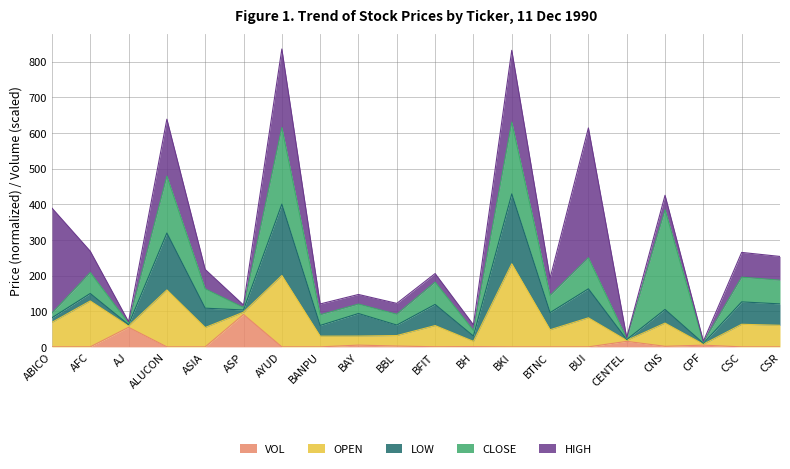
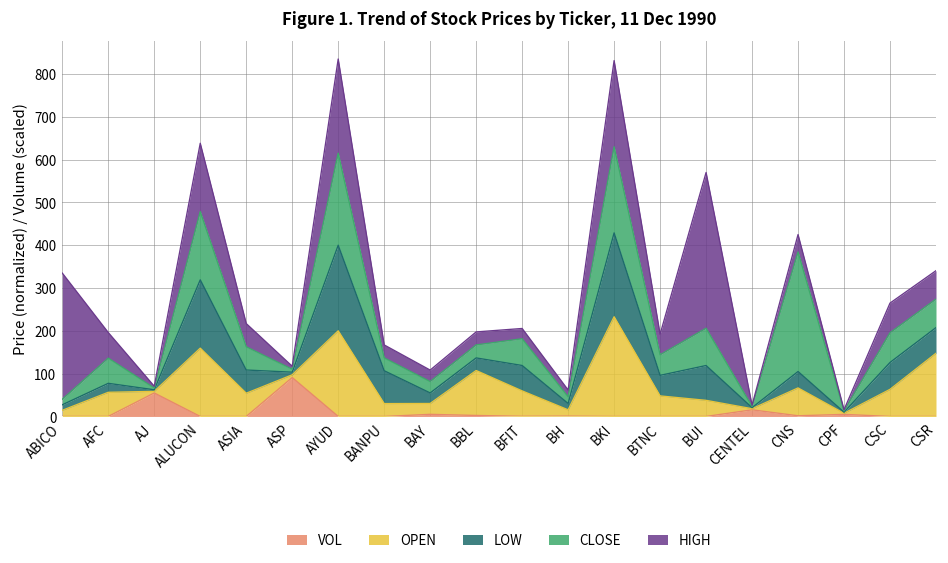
OPEN, ABICO: 70 -> 10
OPEN, AFC: 130 -> 60
LOW, BANPU: 30 -> 80
LOW, BAY: 60 -> 20
OPEN, BBL: 30 -> 110
OPEN, BUI: 80 -> 40
OPEN, CSR: 60 -> 150
